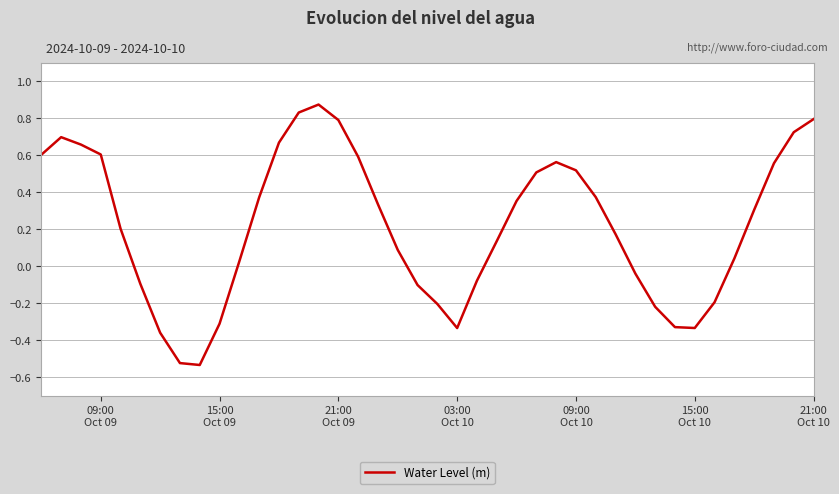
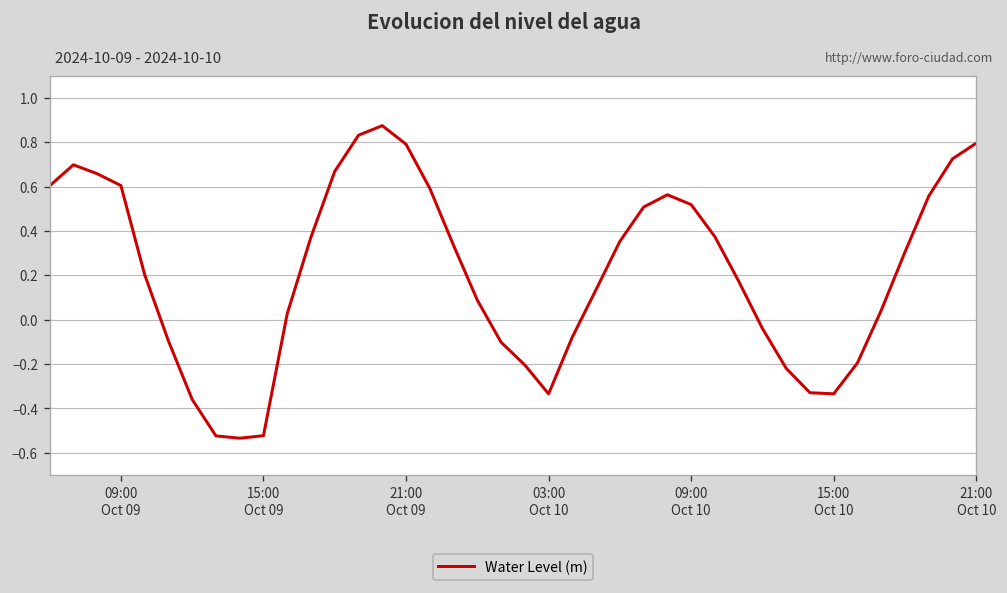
15:00 Oct 09: -0.31 -> -0.52
